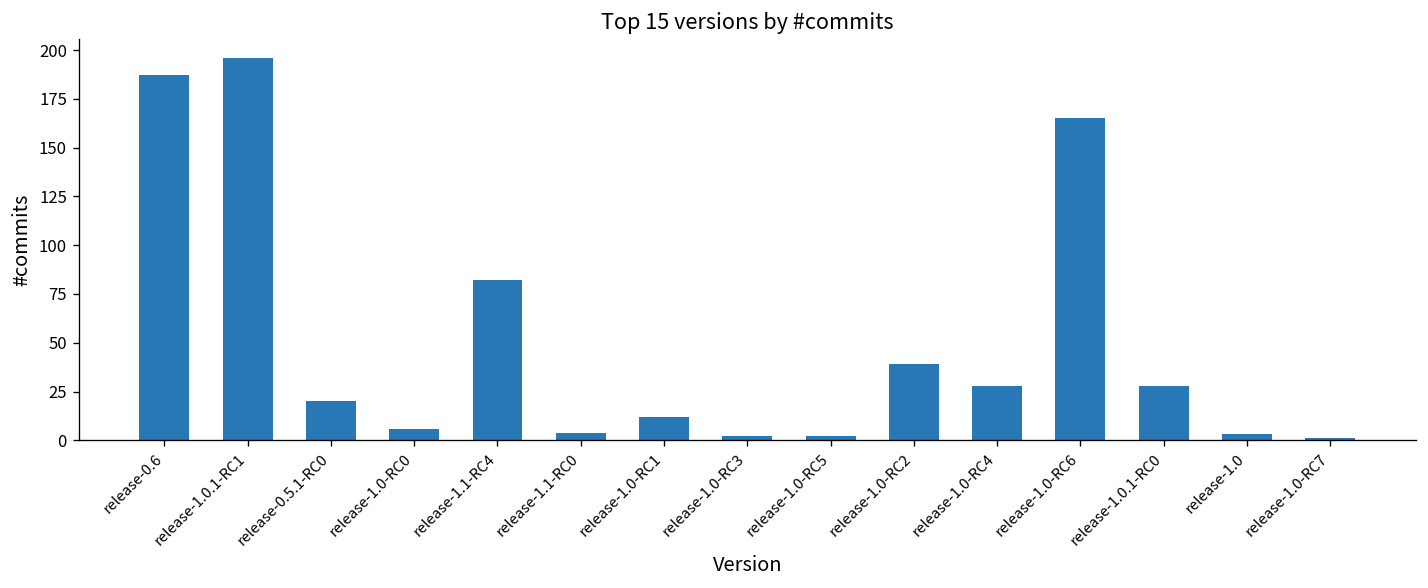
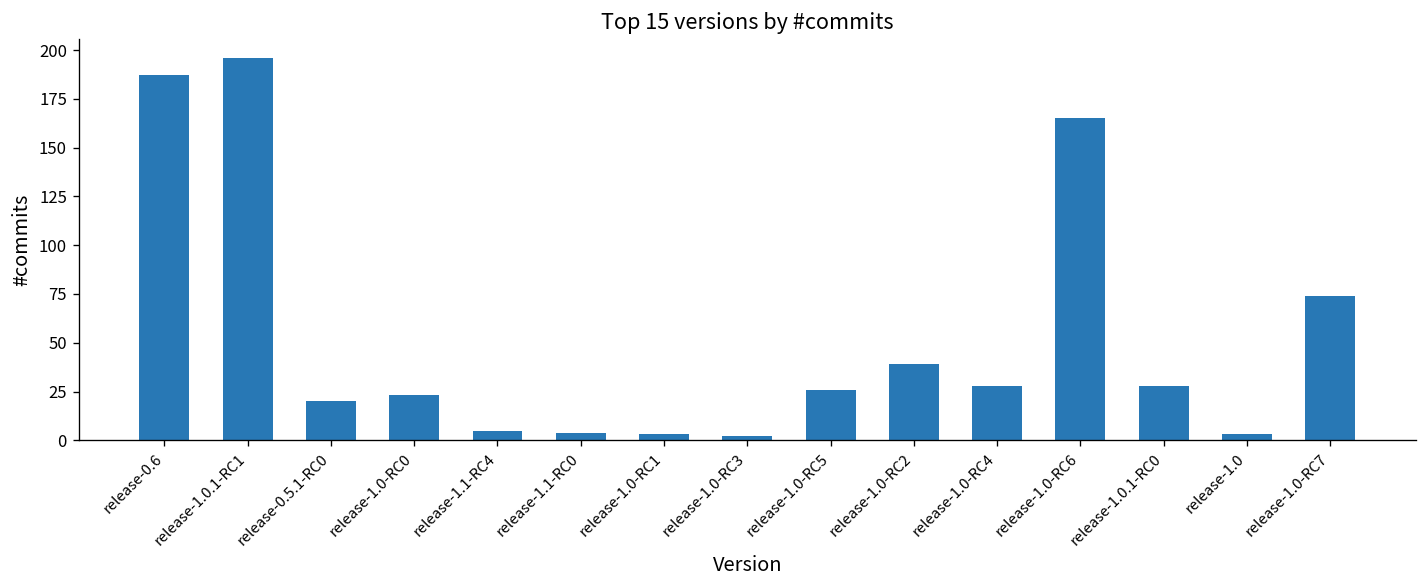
release-1.0-RC0: 6 -> 23
release-1.1-RC4: 82 -> 5
release-1.0-RC1: 12 -> 3
release-1.0-RC5: 2 -> 26
release-1.0-RC7: 1 -> 74
